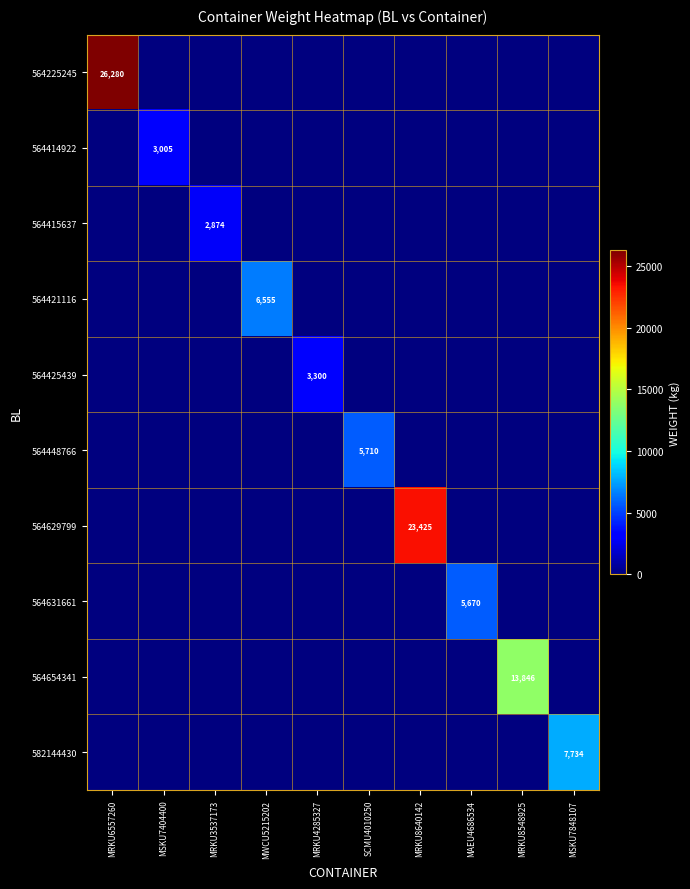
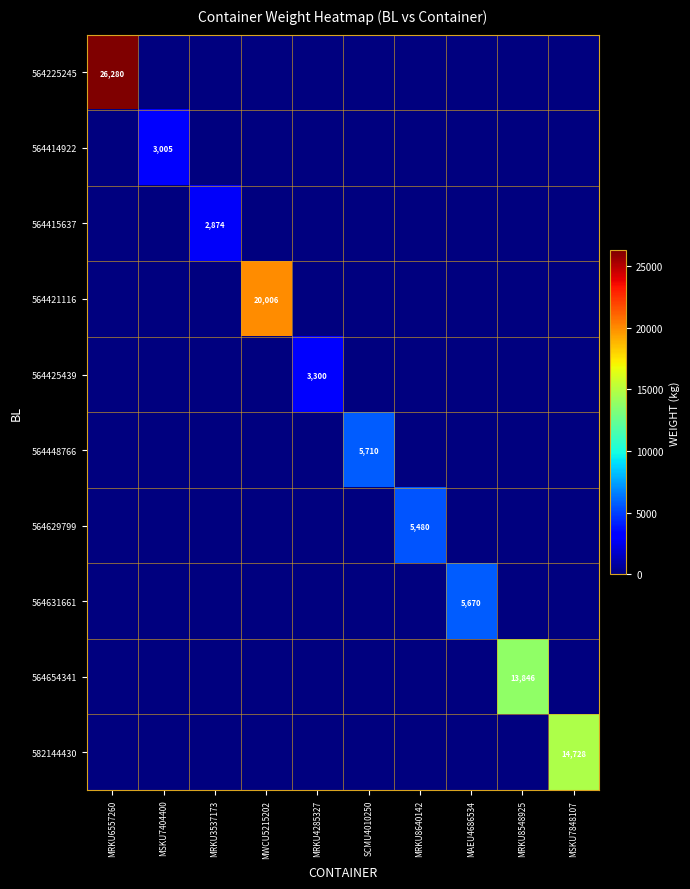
564421116, MWCU5215202: 6,555 -> 20,006
564629799, MRKU8640142: 23,425 -> 5,480
582144430, MSKU7848107: 7,734 -> 14,728
